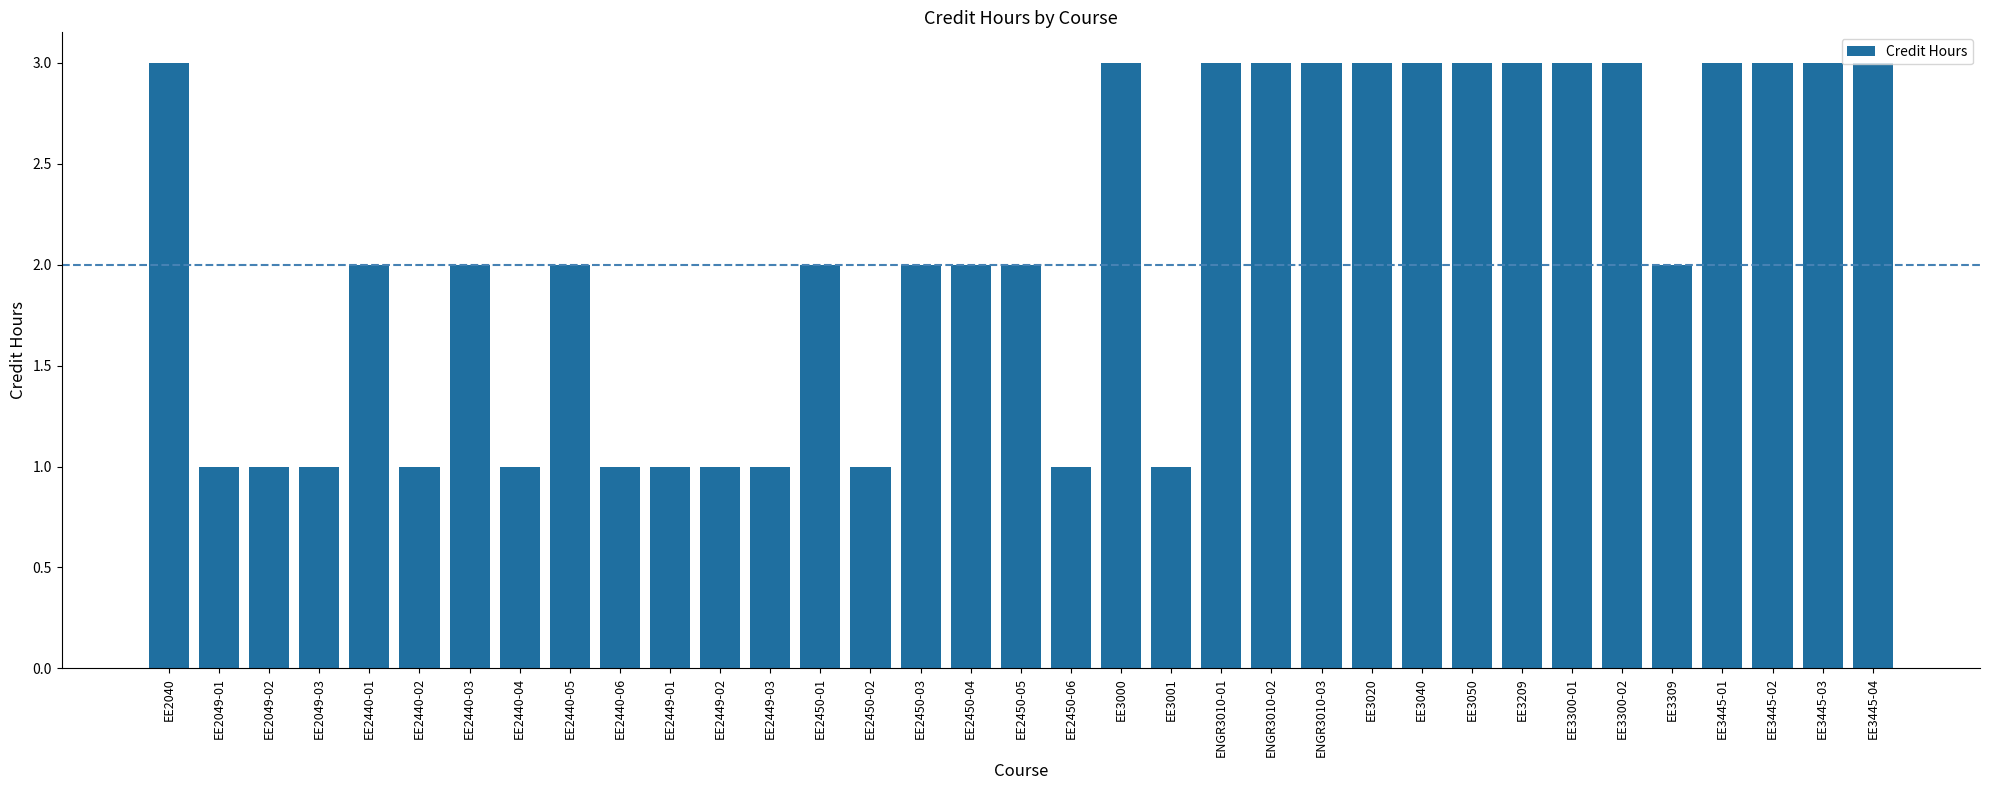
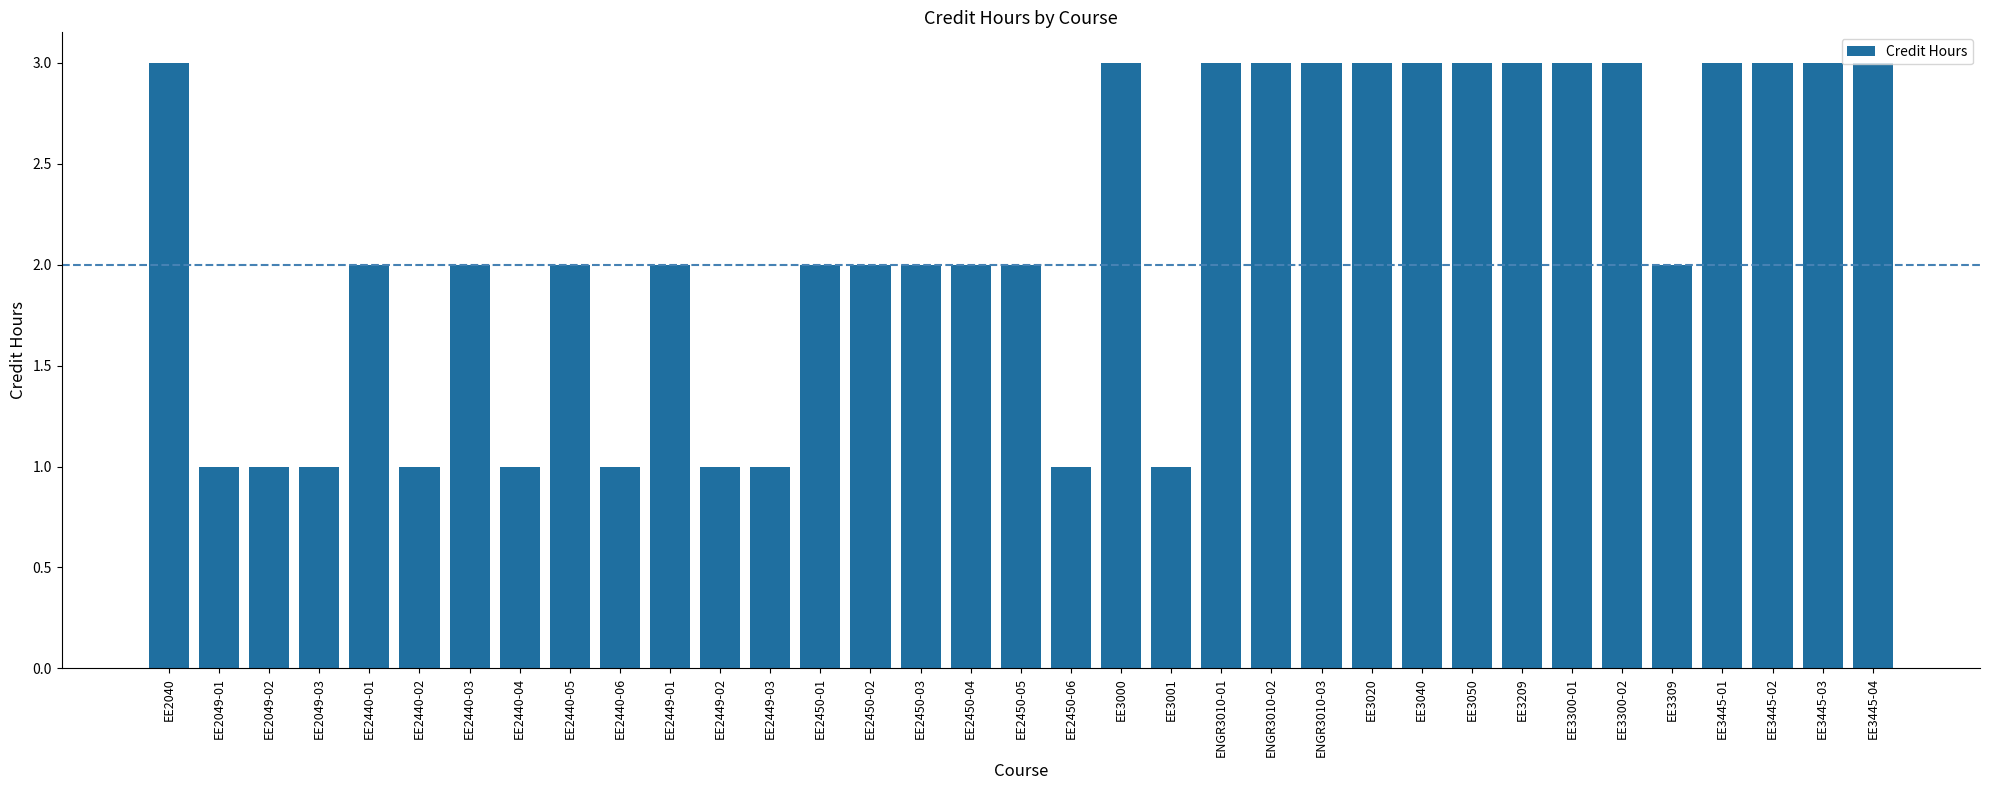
EE2449-01: 1 -> 2
EE2450-02: 1 -> 2
